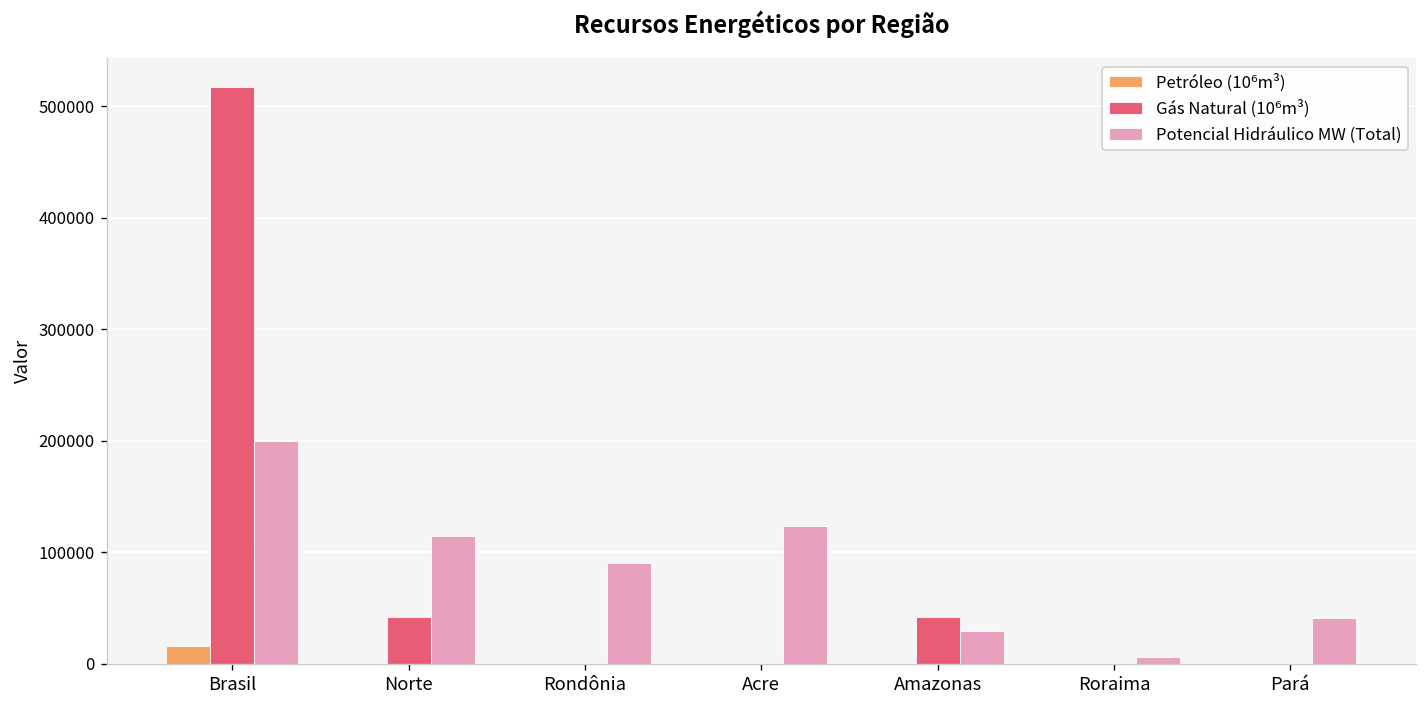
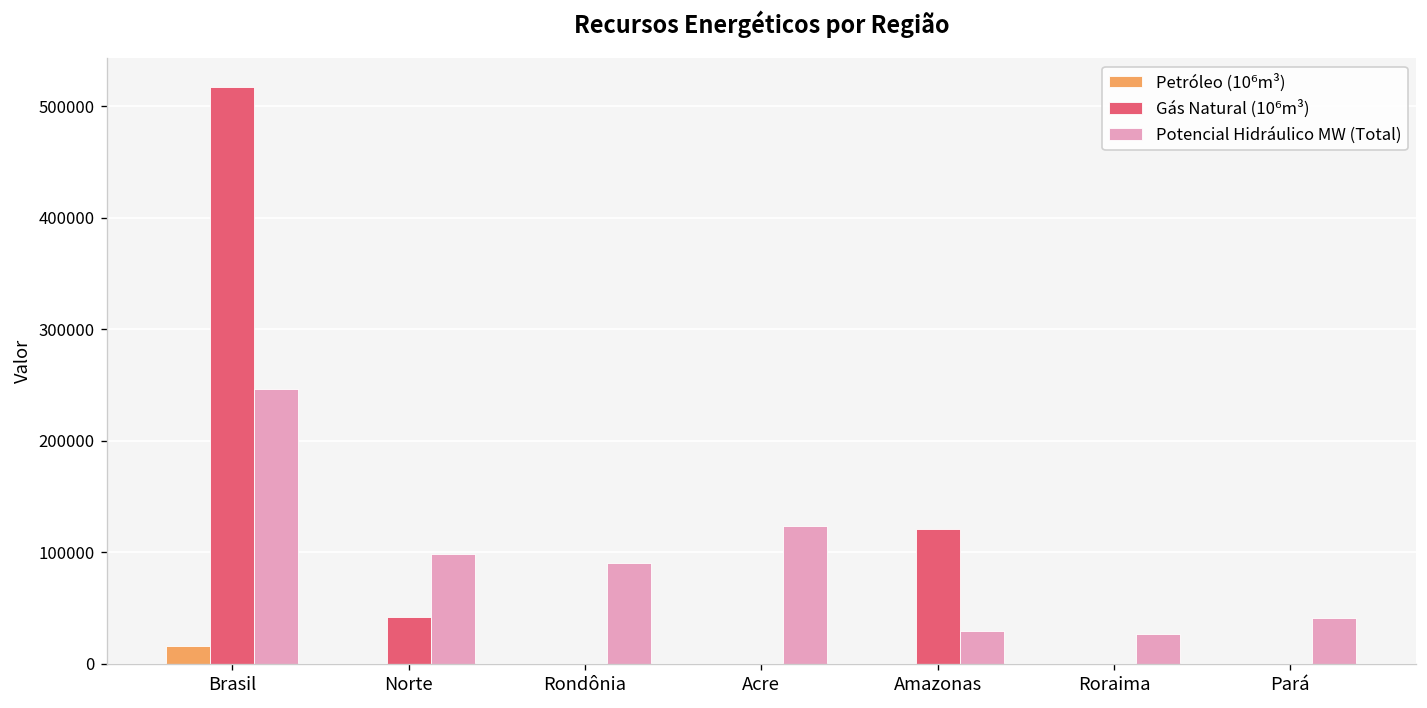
Potencial Hidráulico MW (Total), Brasil: 200000 -> 250000
Potencial Hidráulico MW (Total), Norte: 120000 -> 100000
Gás Natural (10⁶m³), Amazonas: 40000 -> 120000
Potencial Hidráulico MW (Total), Roraima: 10000 -> 30000
